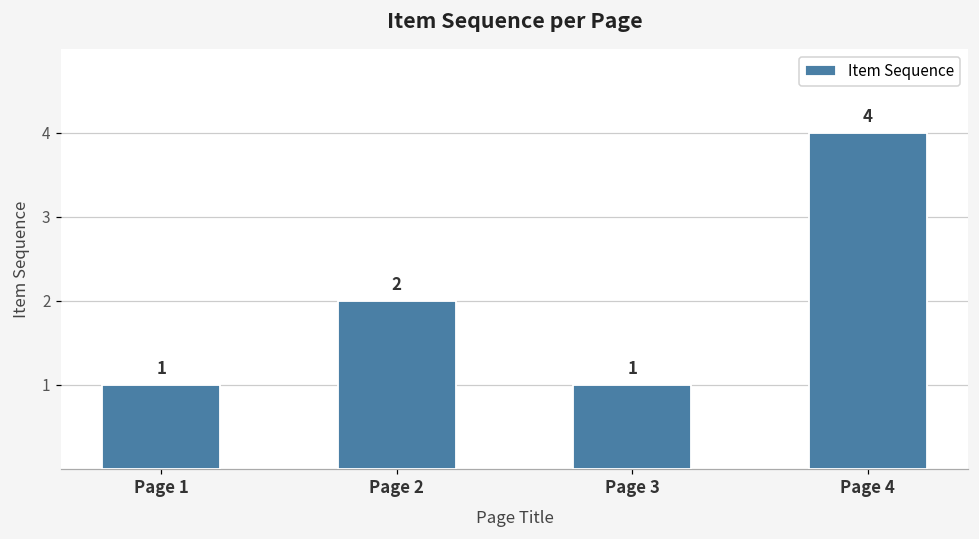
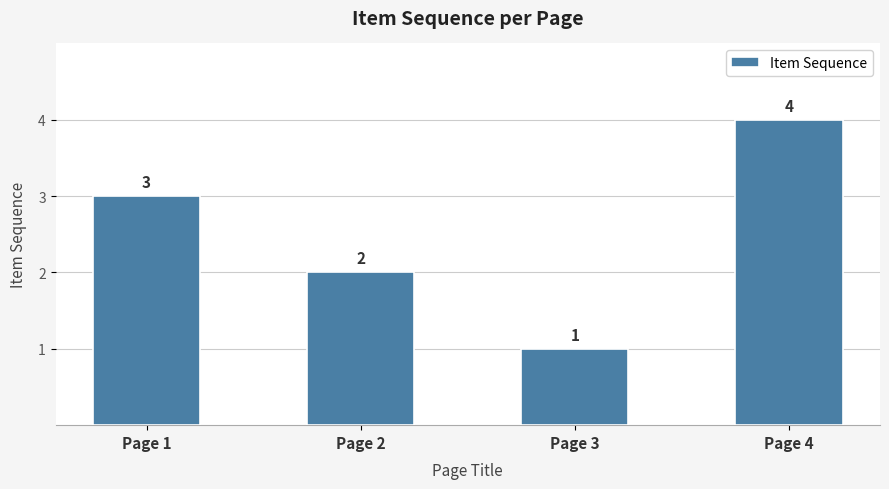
Page 1: 1 -> 3
